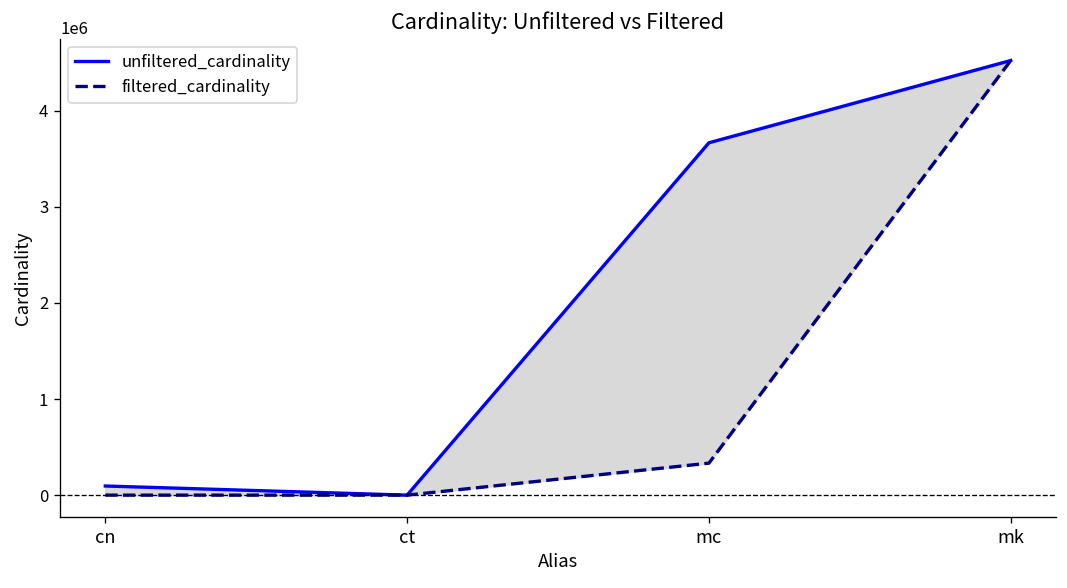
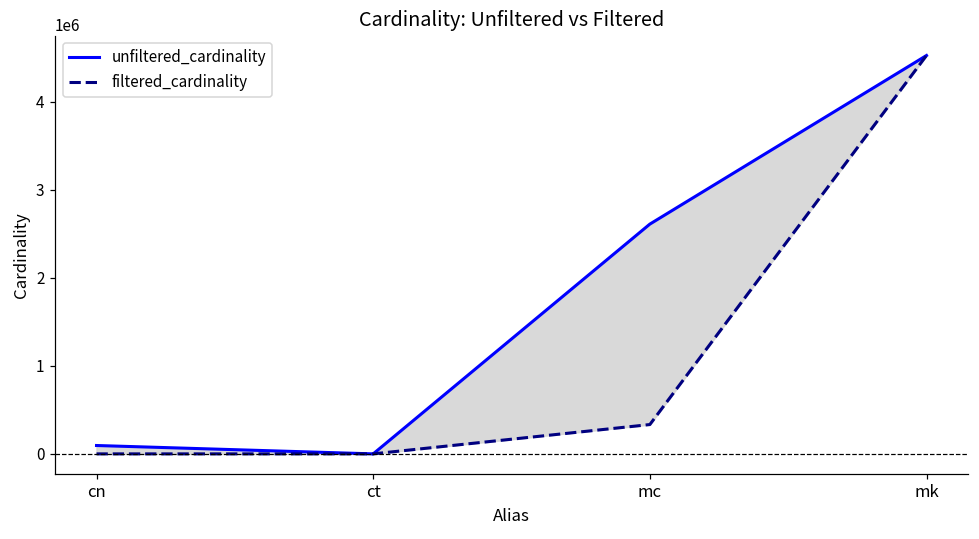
unfiltered_cardinality, mc: 3700000 -> 2600000
